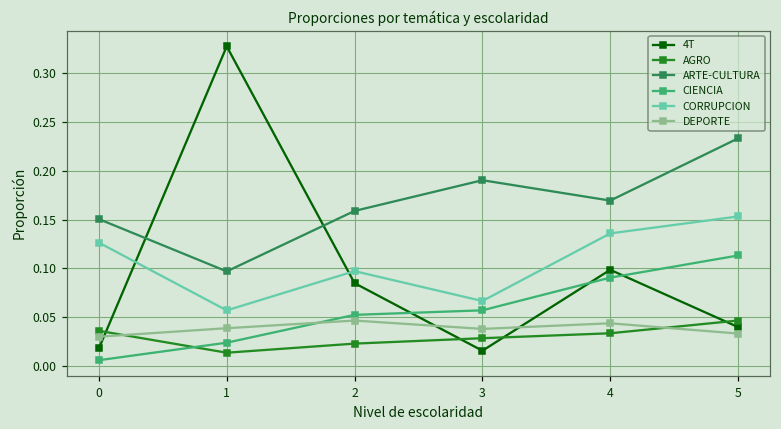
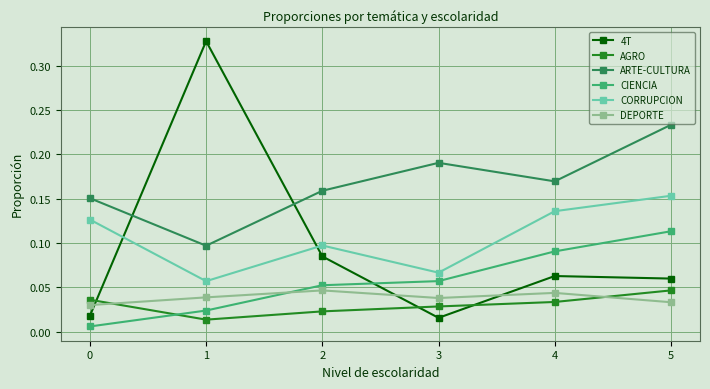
4T, 4: 0.10 -> 0.06
4T, 5: 0.04 -> 0.06
